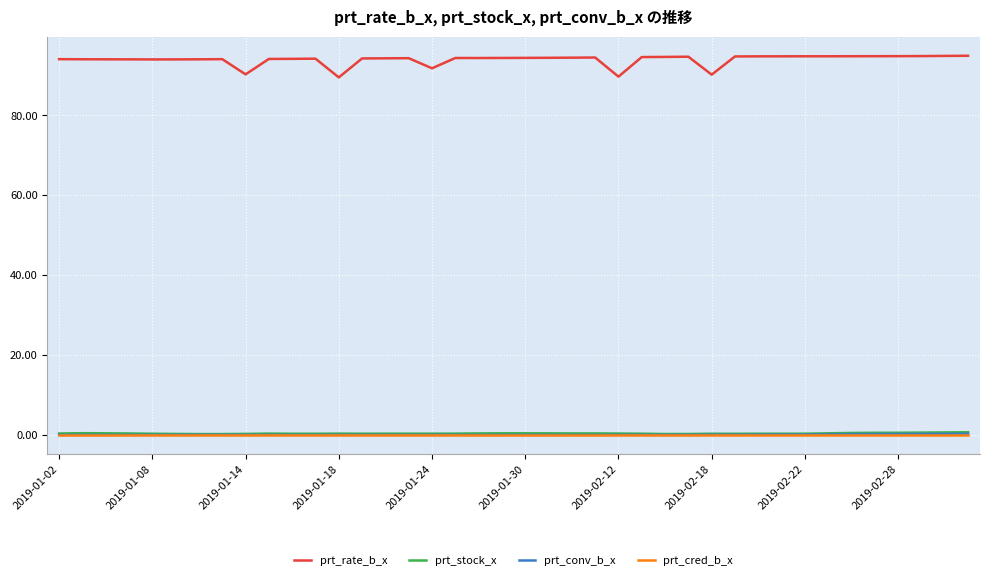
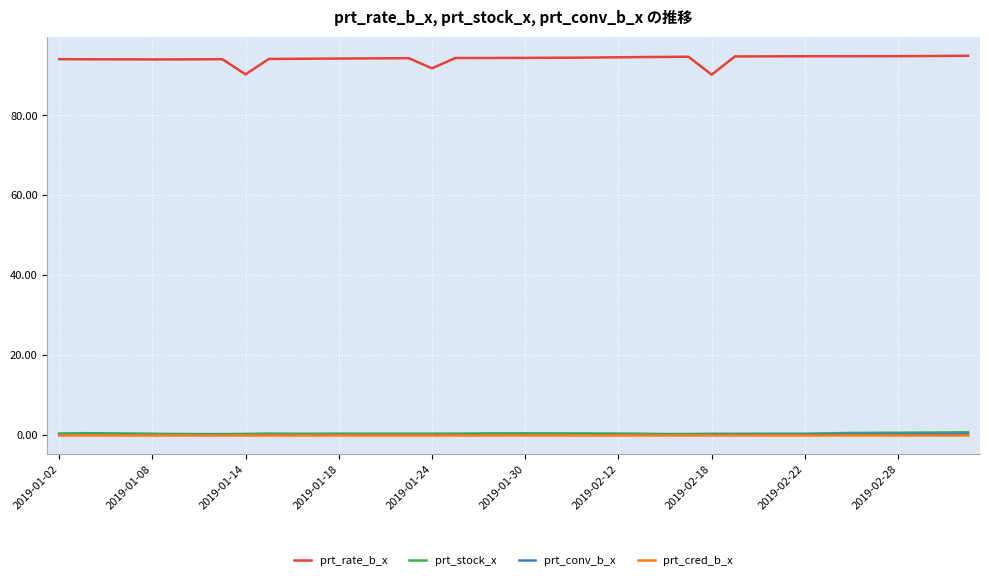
prt_rate_b_x, 2019-01-18: 90 -> 94
prt_rate_b_x, 2019-02-12: 90 -> 95
